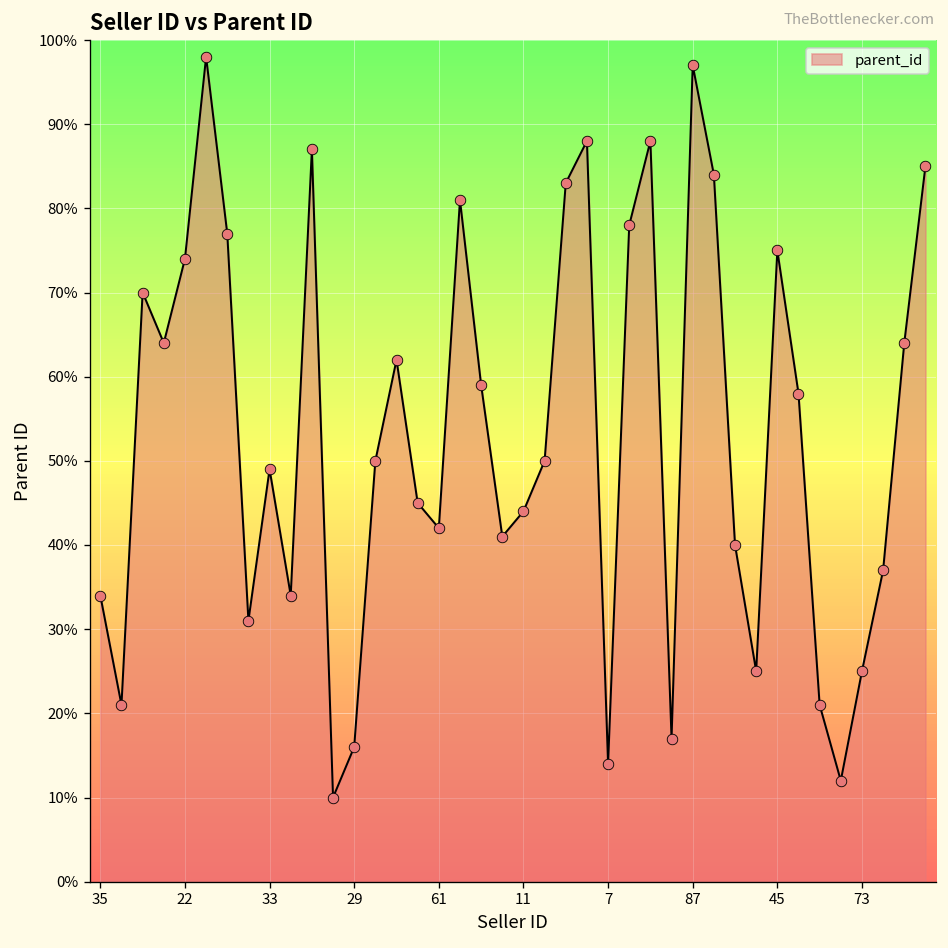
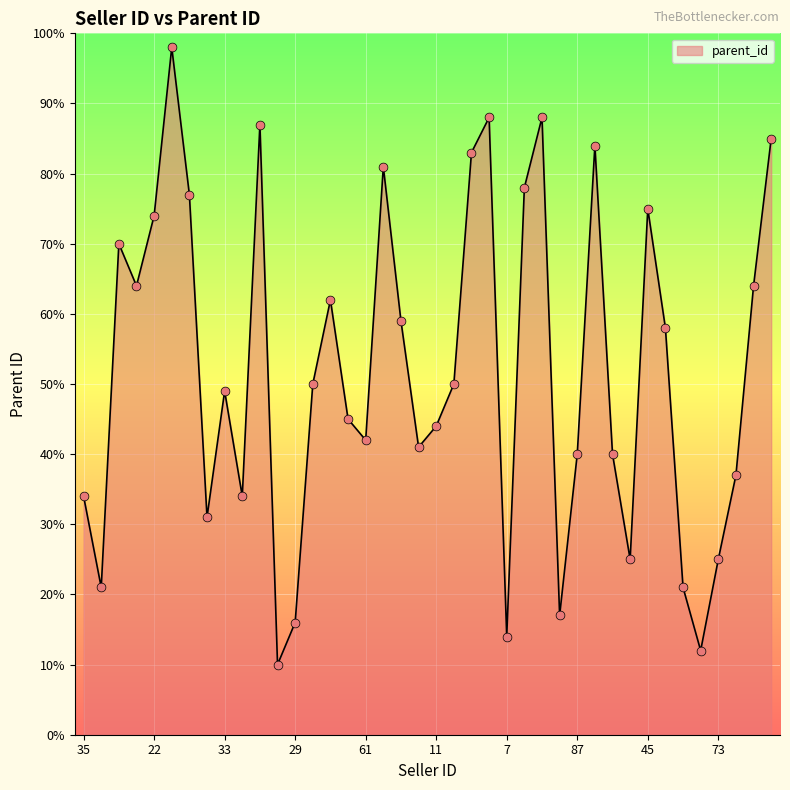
87: 97% -> 40%
